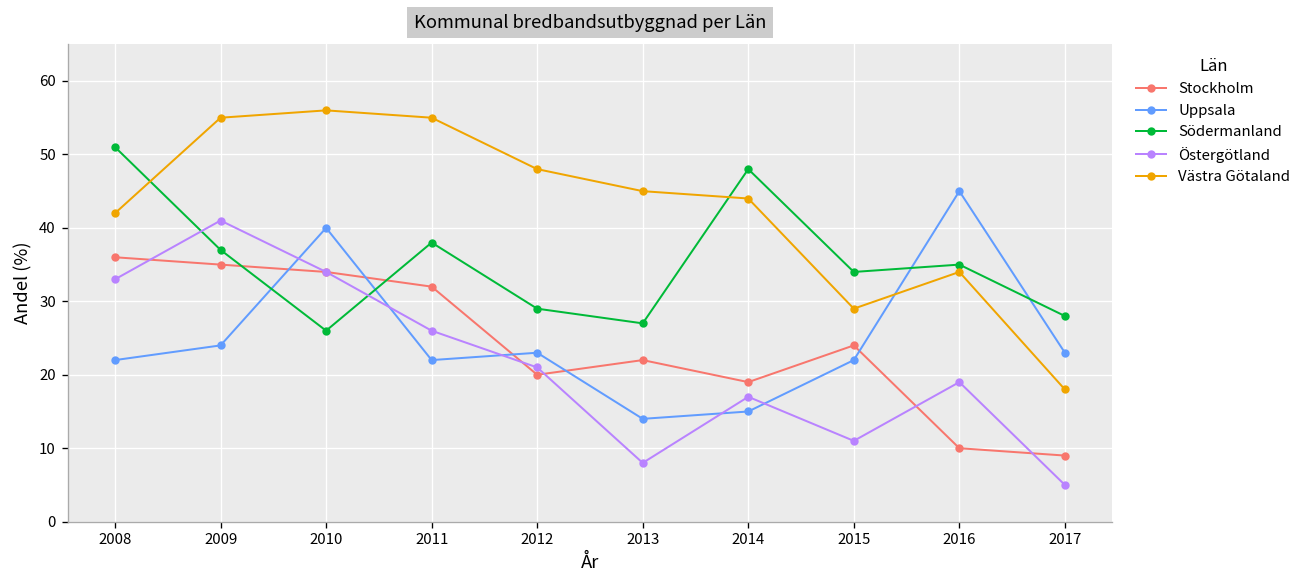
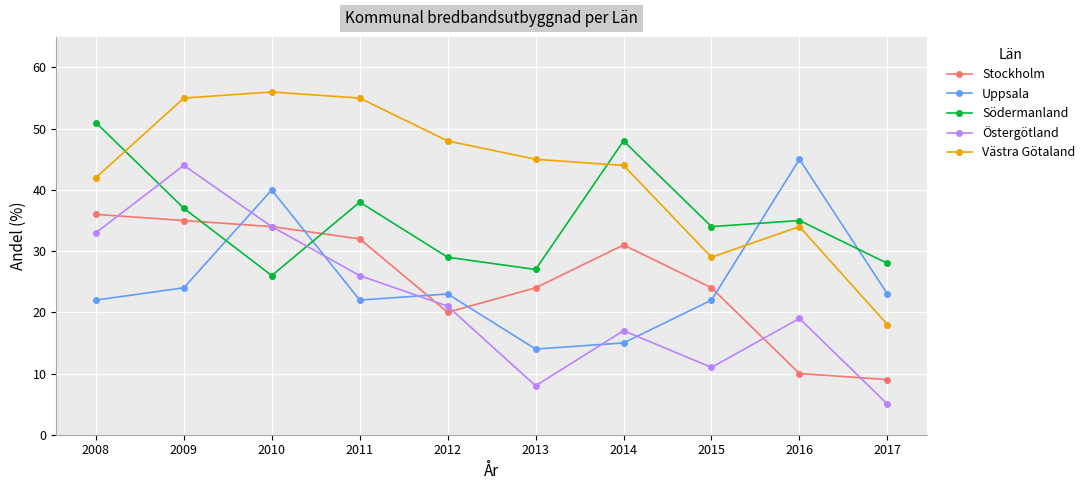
Östergötland, 2009: 41 -> 44
Stockholm, 2013: 22 -> 24
Stockholm, 2014: 19 -> 31
